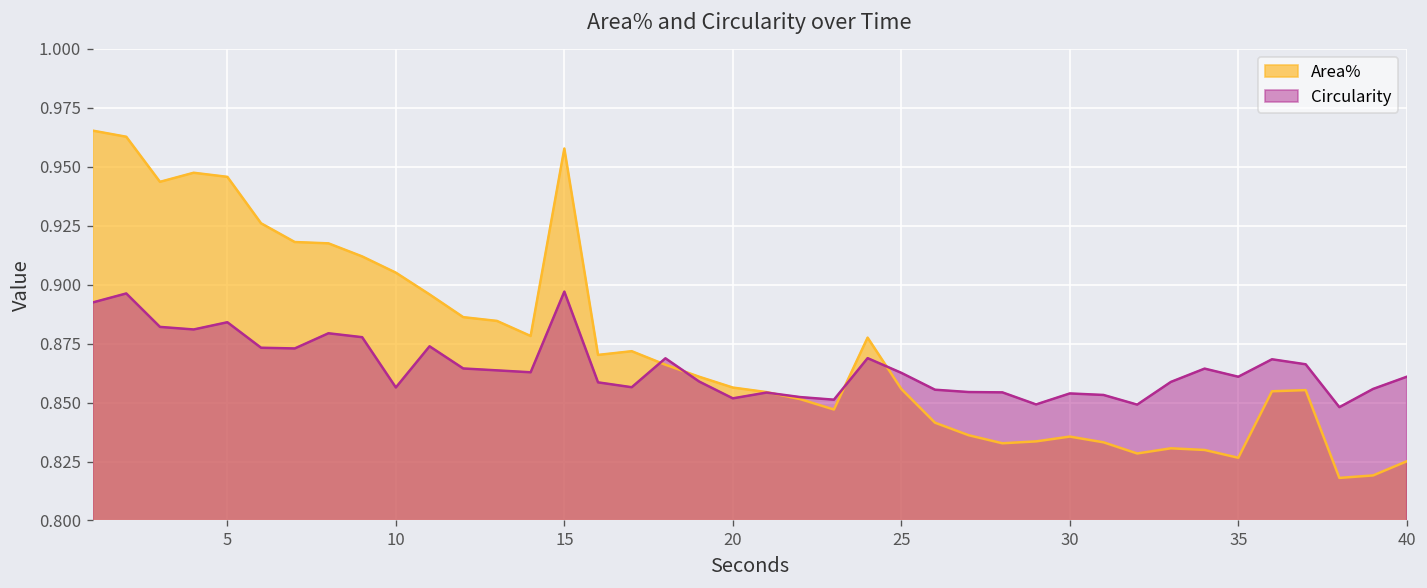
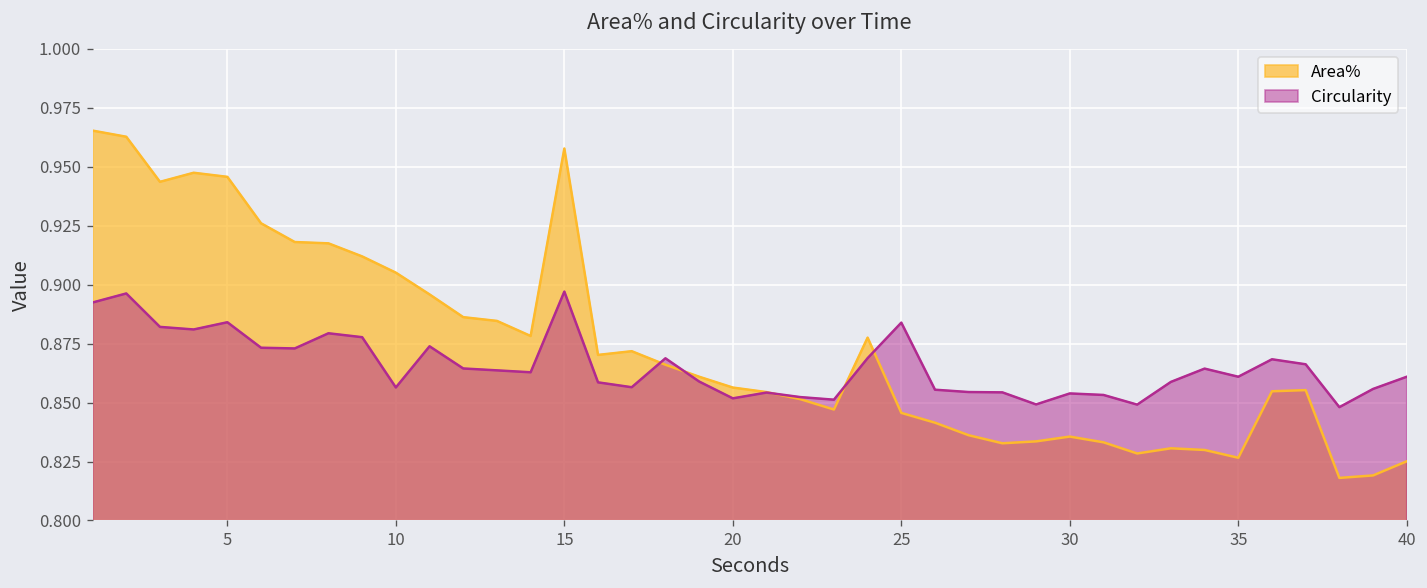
Area%, 25: 0.856 -> 0.846
Circularity, 25: 0.863 -> 0.884
